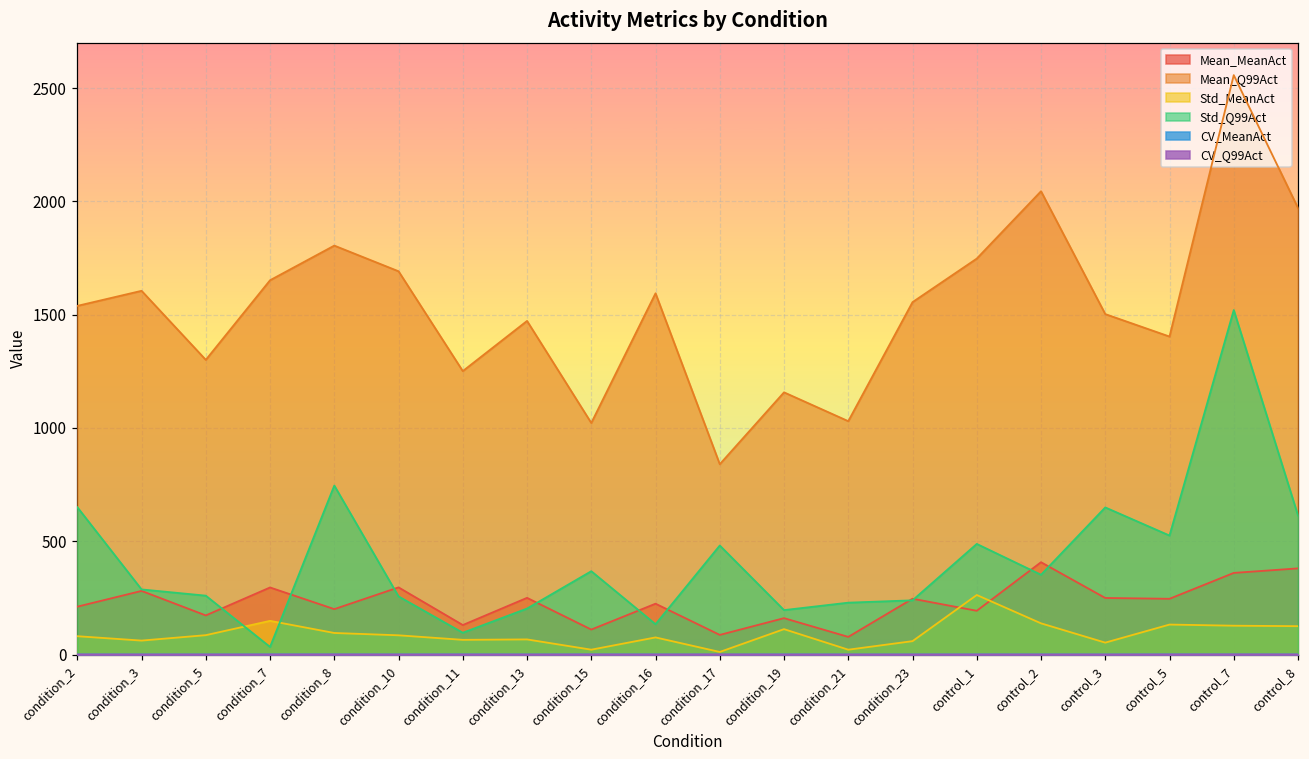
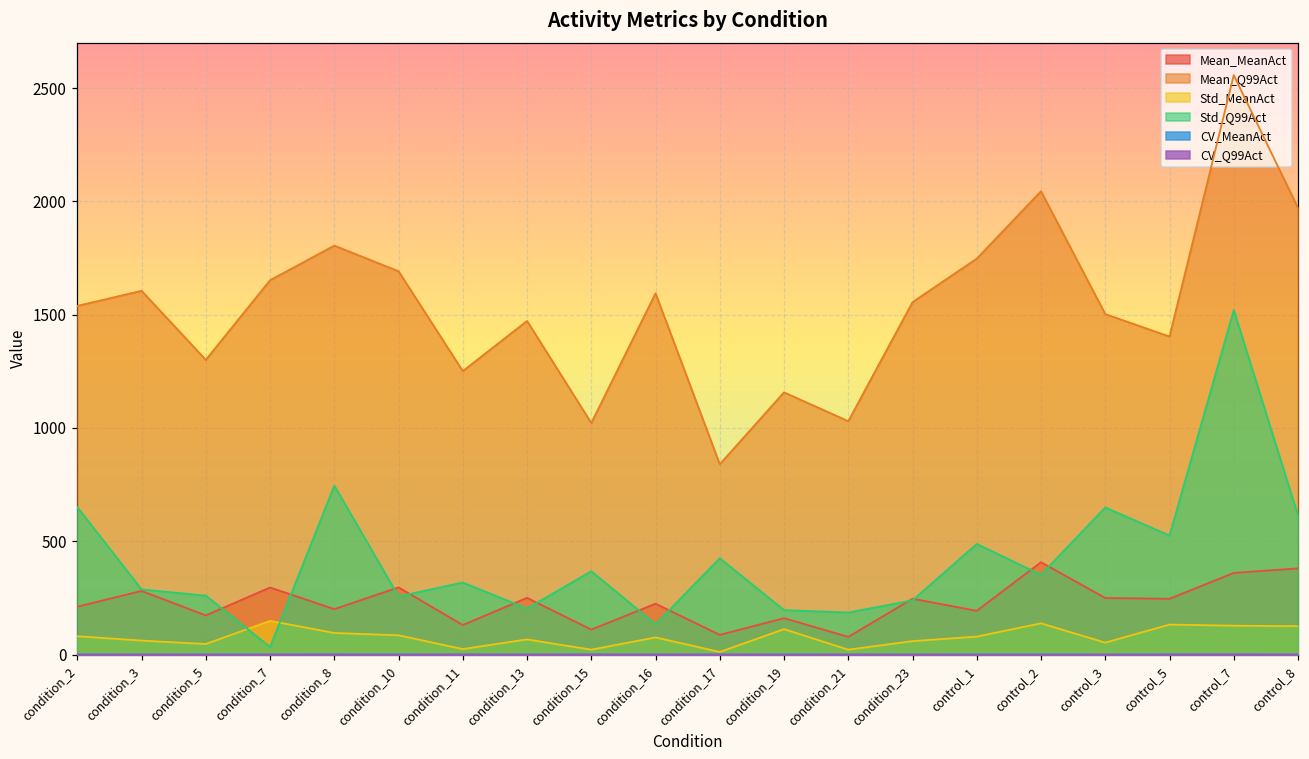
Std_MeanAct, condition_5: 90 -> 50
Std_MeanAct, condition_11: 60 -> 20
Std_Q99Act, condition_11: 100 -> 320
Std_Q99Act, condition_17: 480 -> 430
Std_Q99Act, condition_21: 230 -> 190
Std_MeanAct, control_1: 260 -> 80
